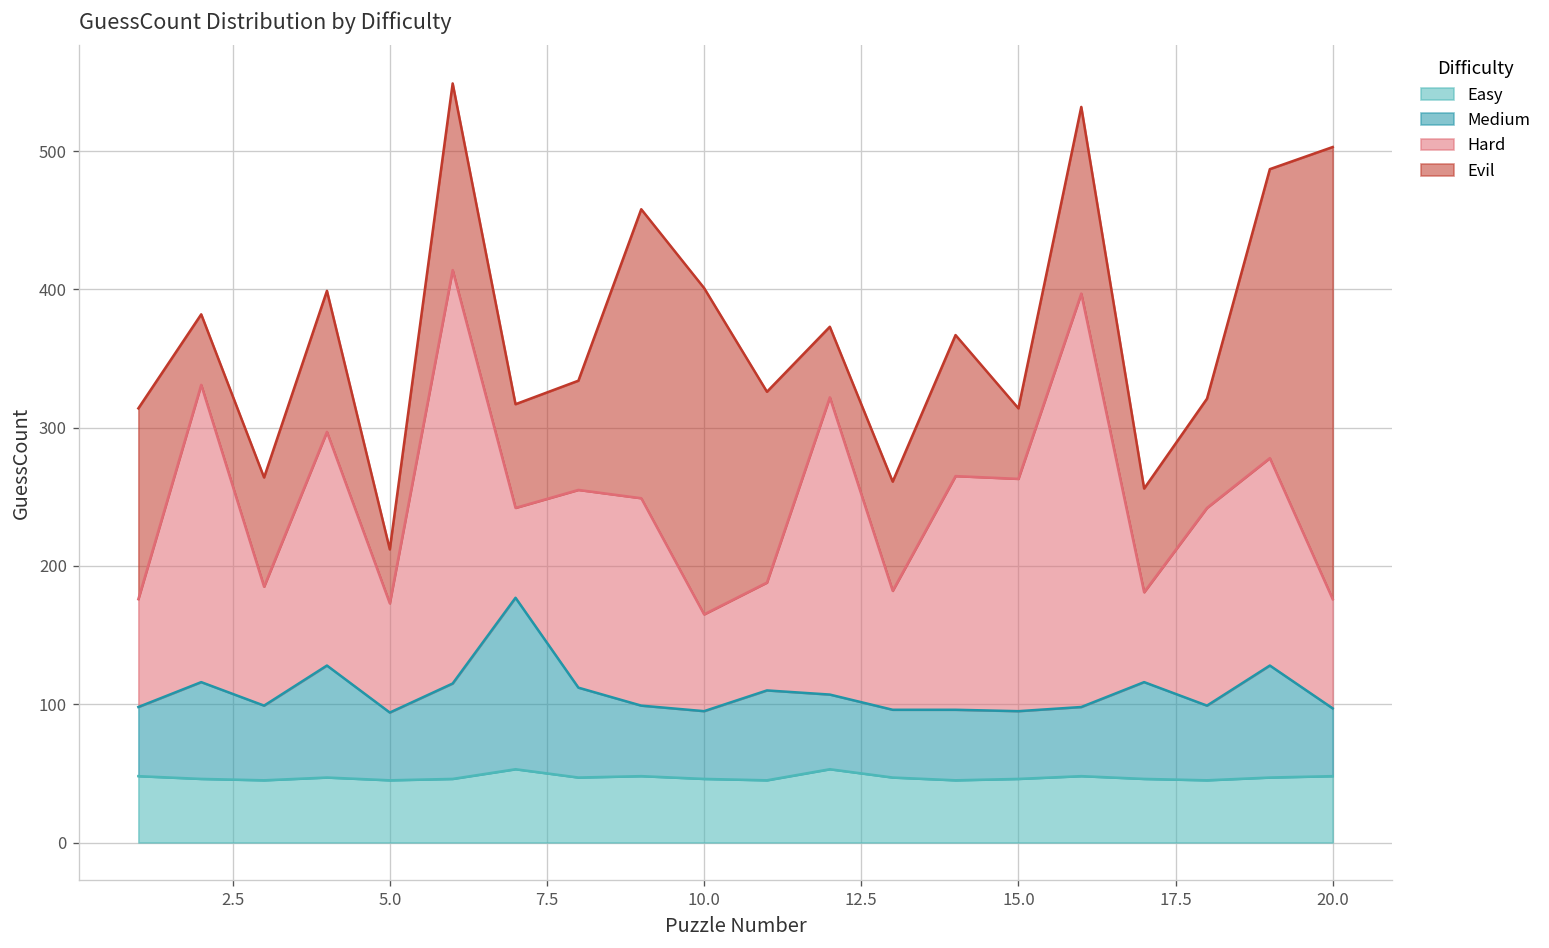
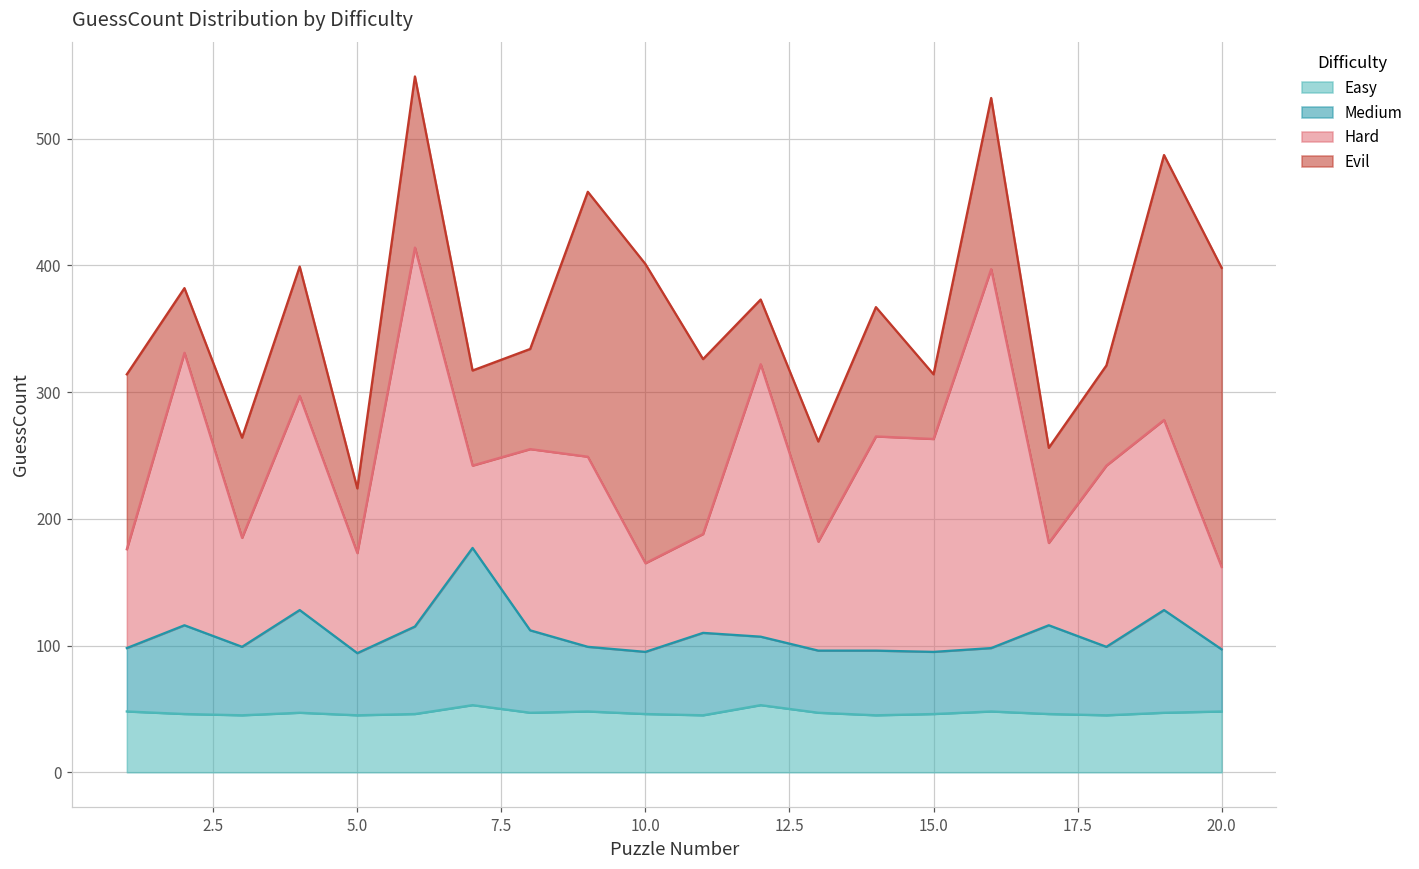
Evil, 5.0: 39 -> 51
Hard, 20.0: 79 -> 65
Evil, 20.0: 327 -> 236
